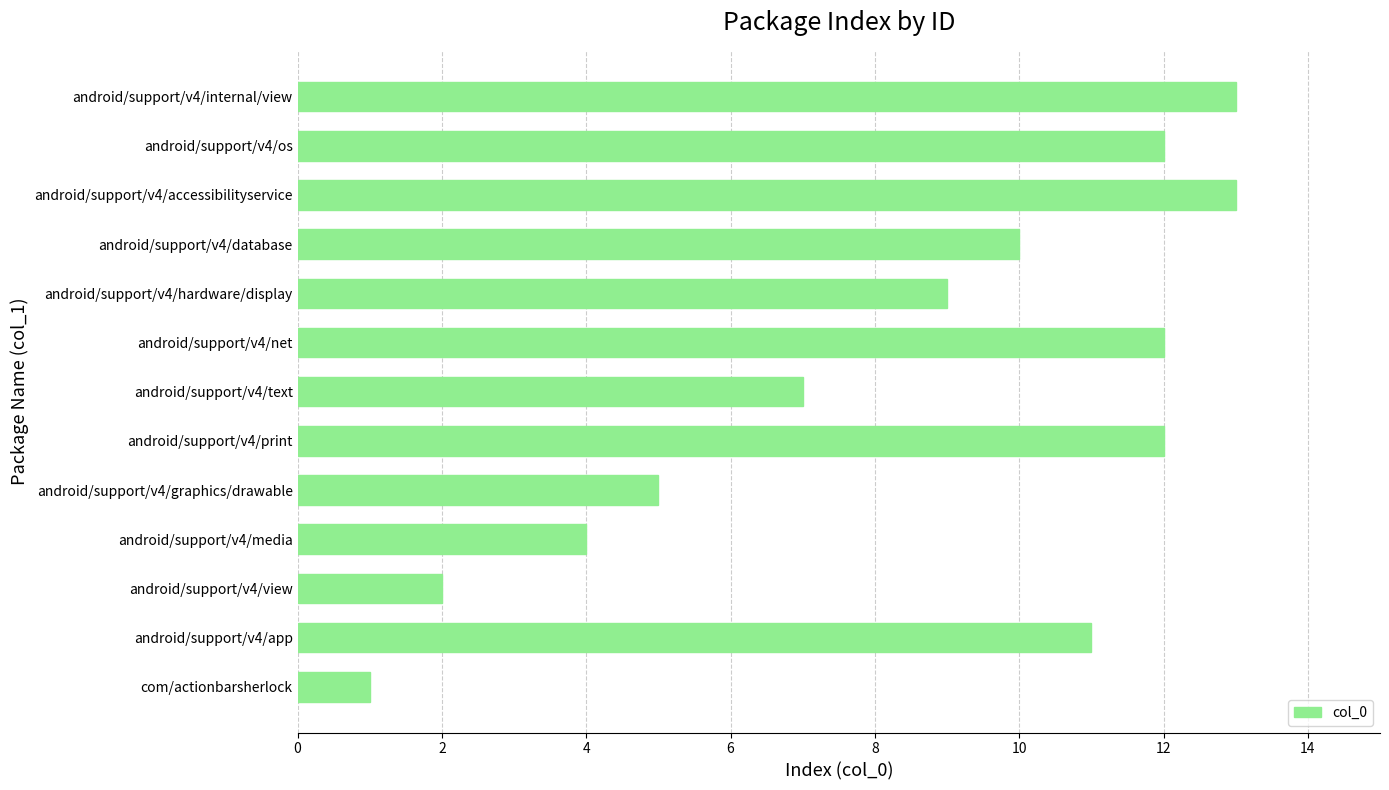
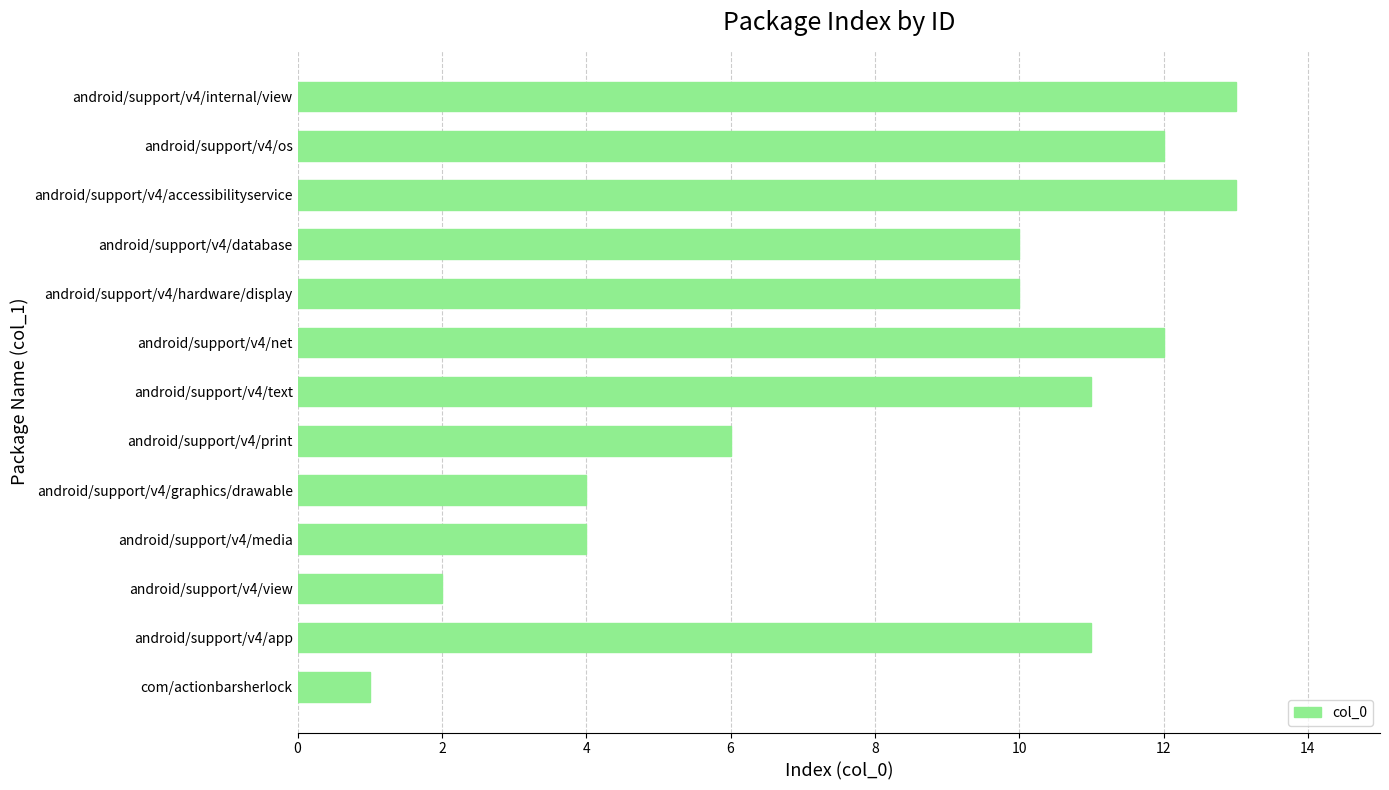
android/support/v4/hardware/display: 9 -> 10
android/support/v4/text: 7 -> 11
android/support/v4/print: 12 -> 6
android/support/v4/graphics/drawable: 5 -> 4
